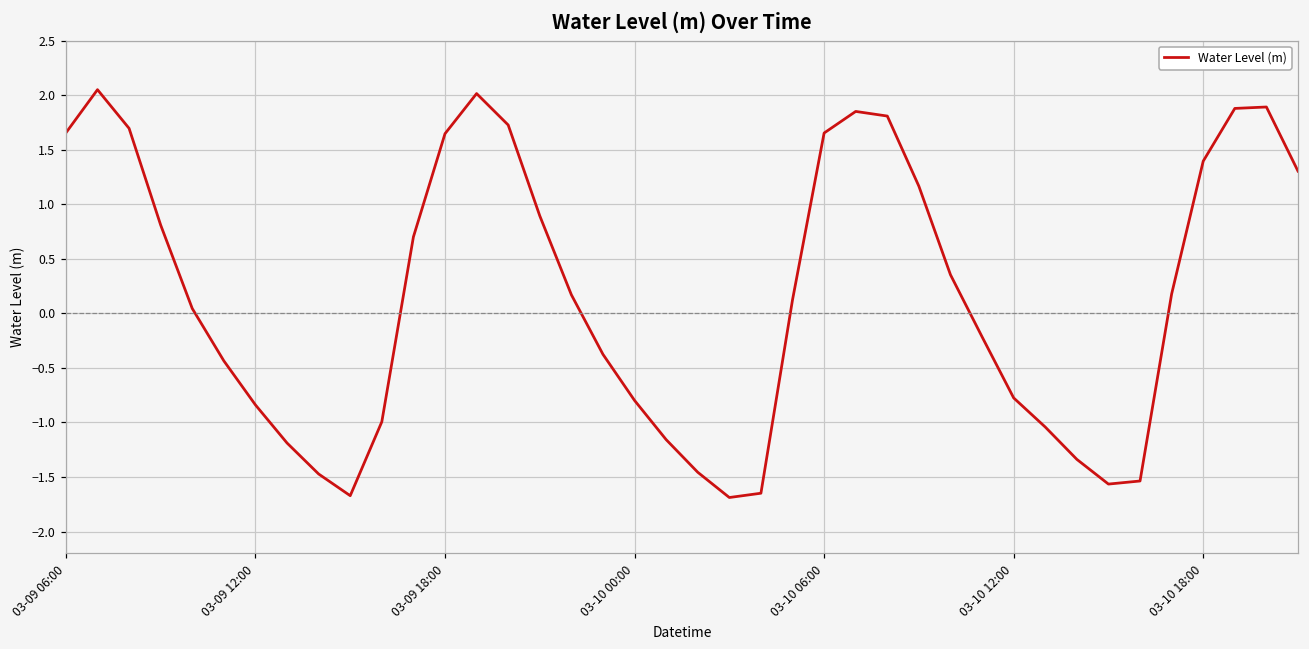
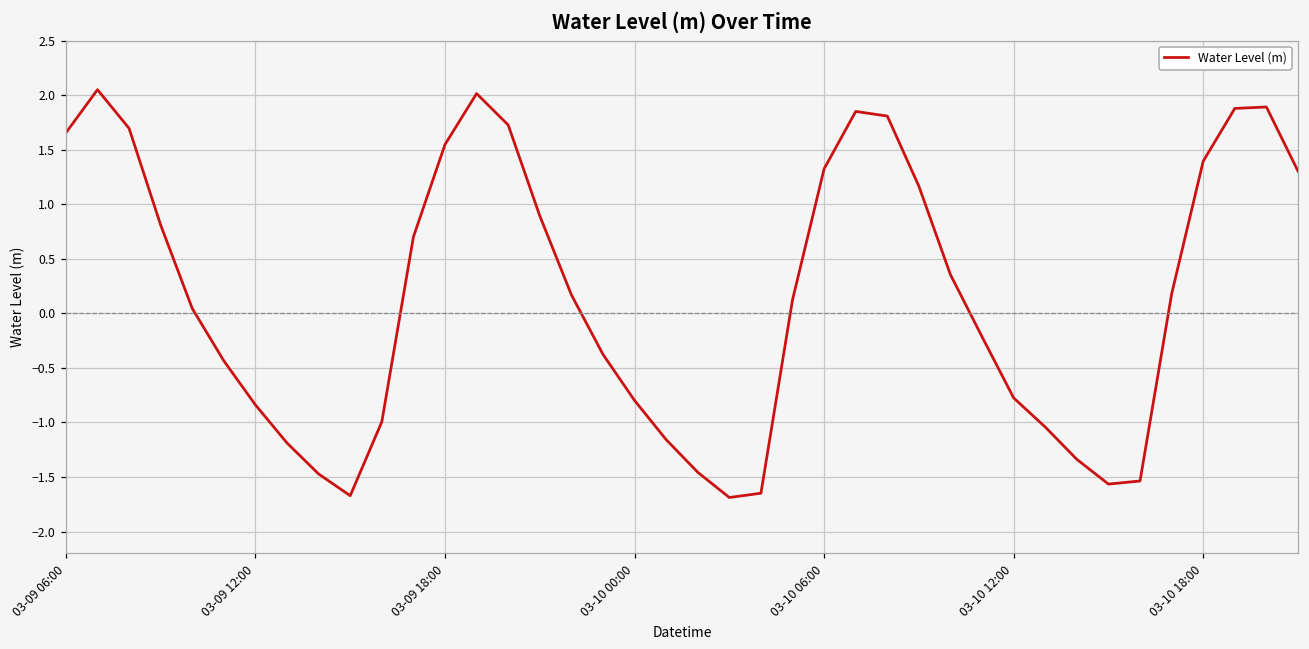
03-09 18:00: 1.6 -> 1.5
03-10 06:00: 1.7 -> 1.3
